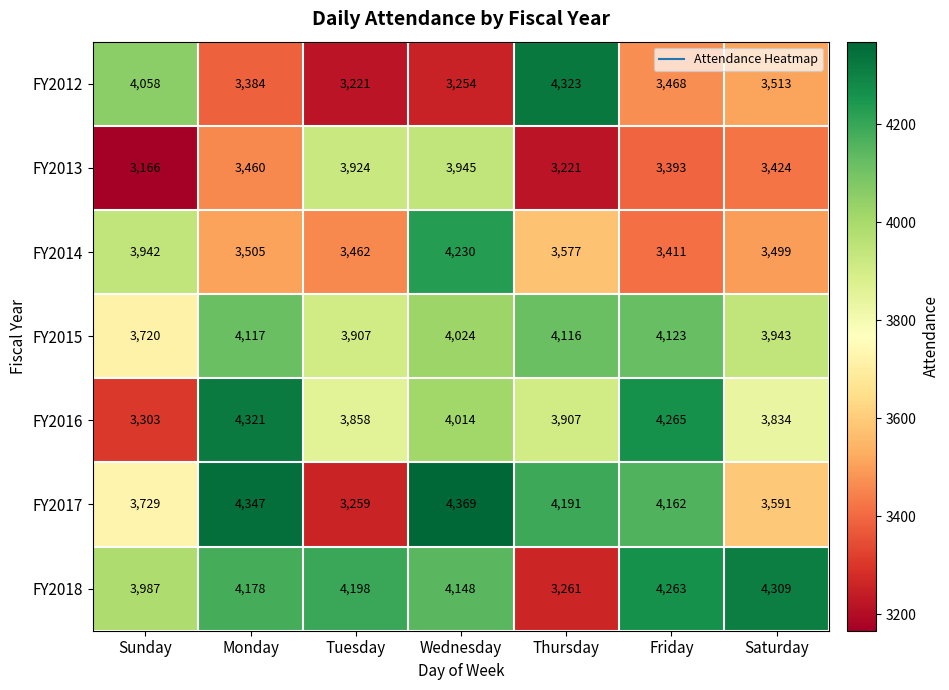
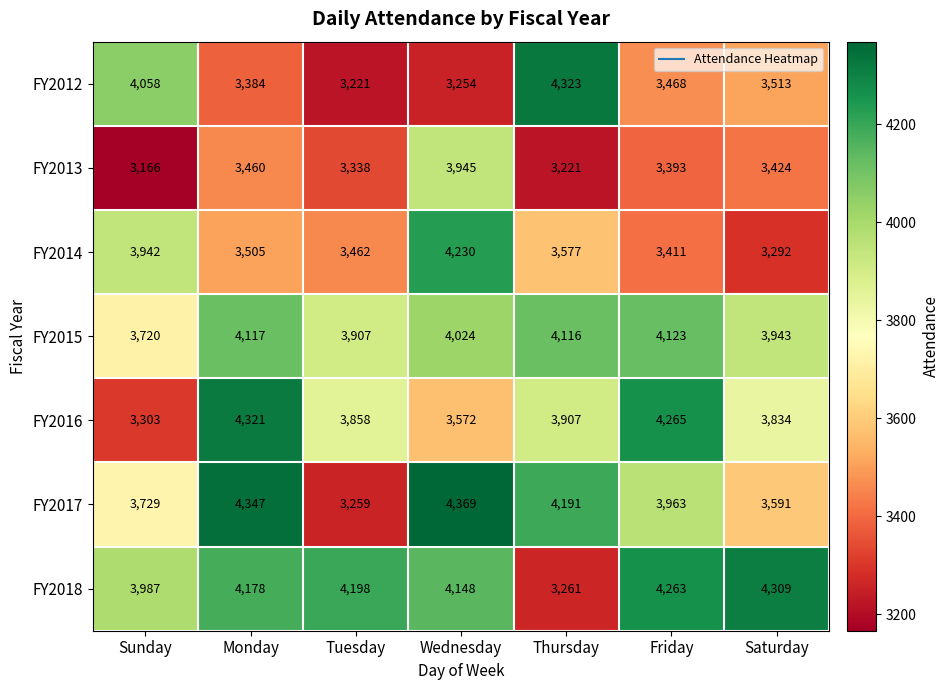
FY2013, Tuesday: 3,924 -> 3,338
FY2014, Saturday: 3,499 -> 3,292
FY2016, Wednesday: 4,014 -> 3,572
FY2017, Friday: 4,162 -> 3,963
